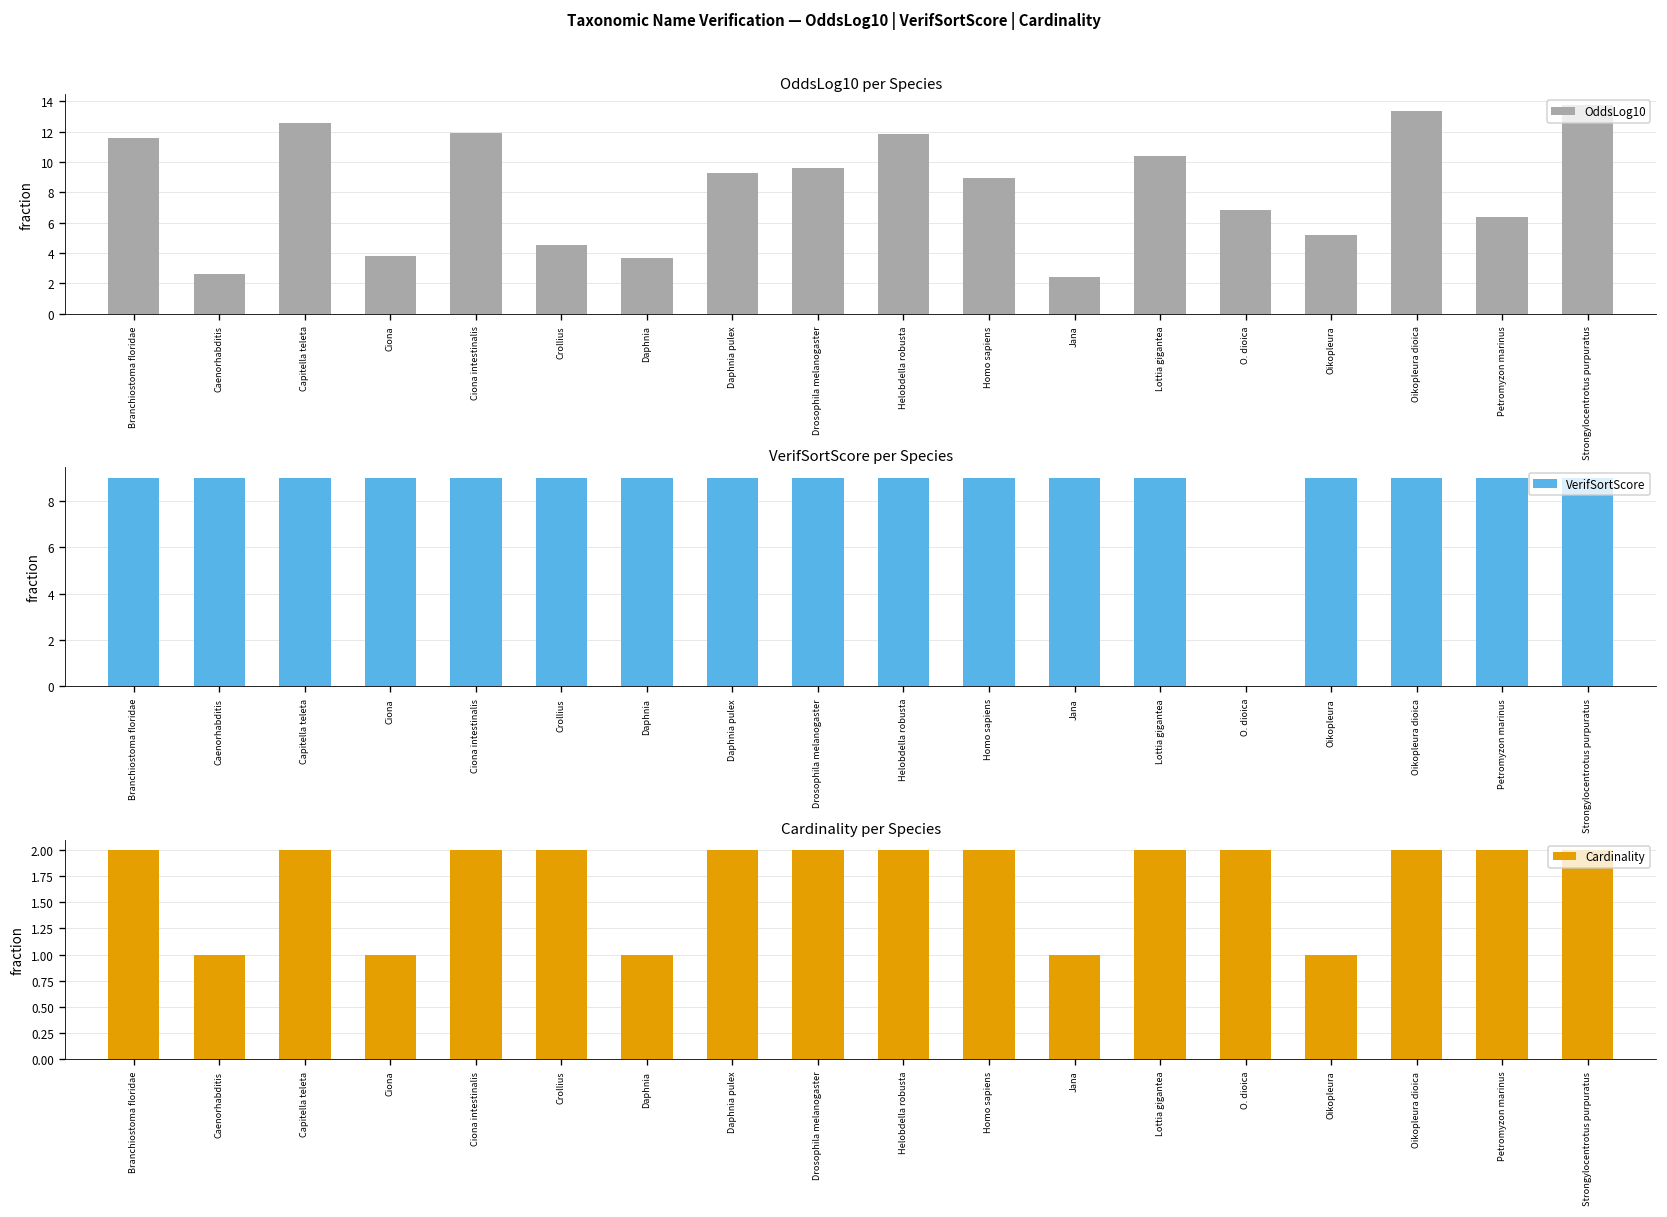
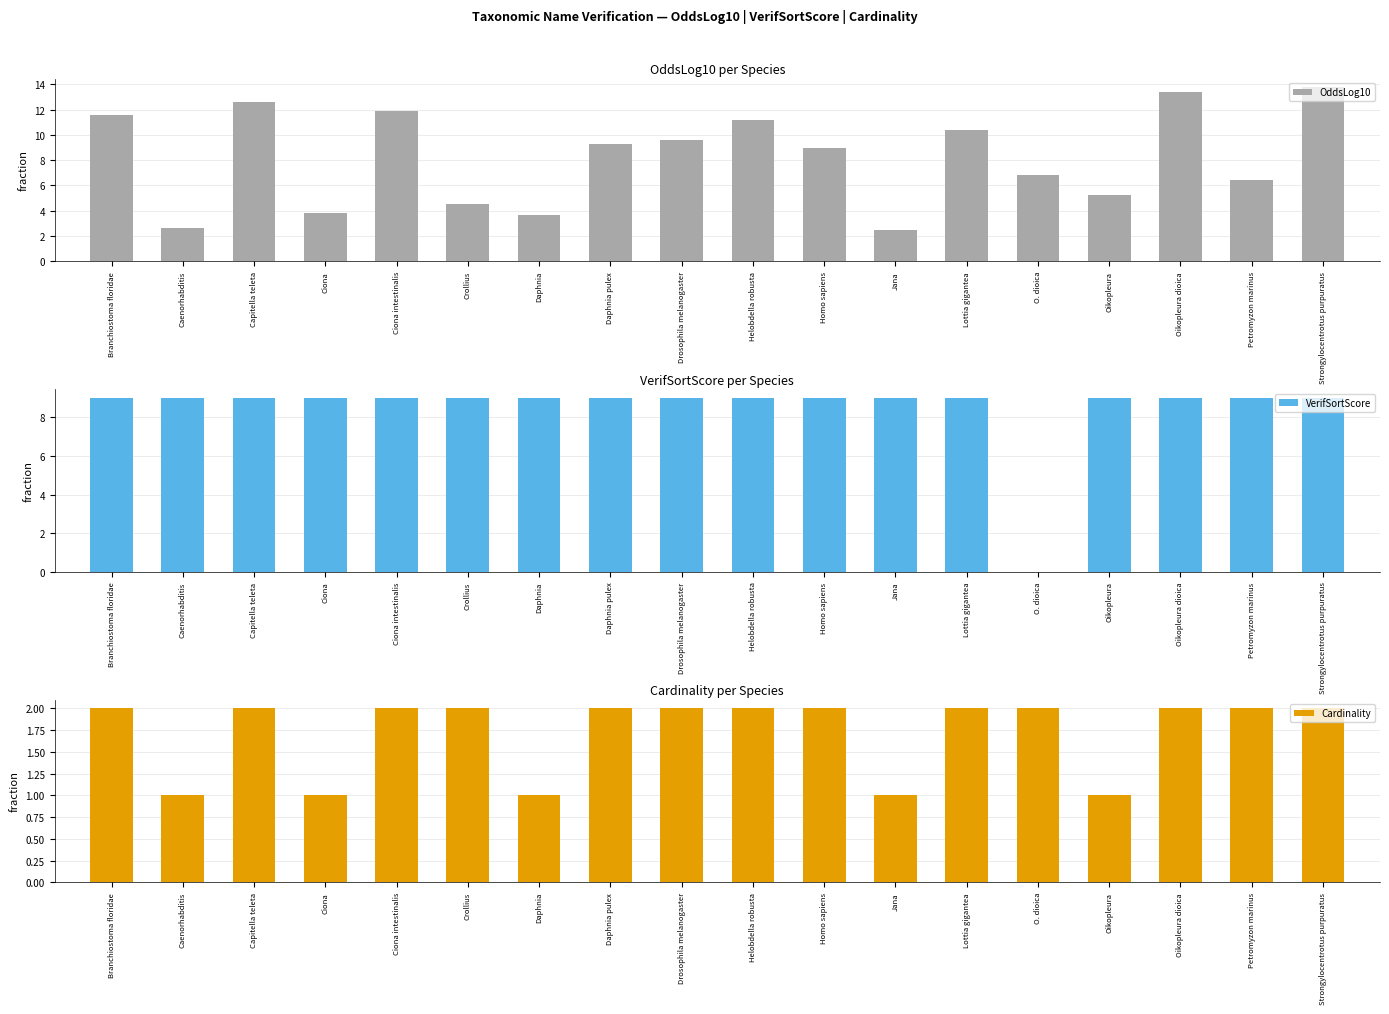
OddsLog10 per Species, Helobdella robusta: 11.9 -> 11.1
